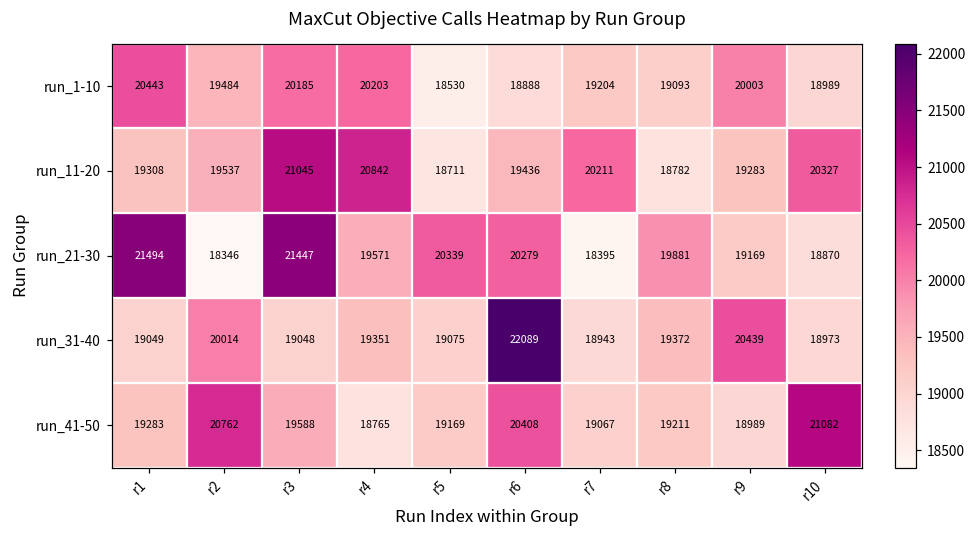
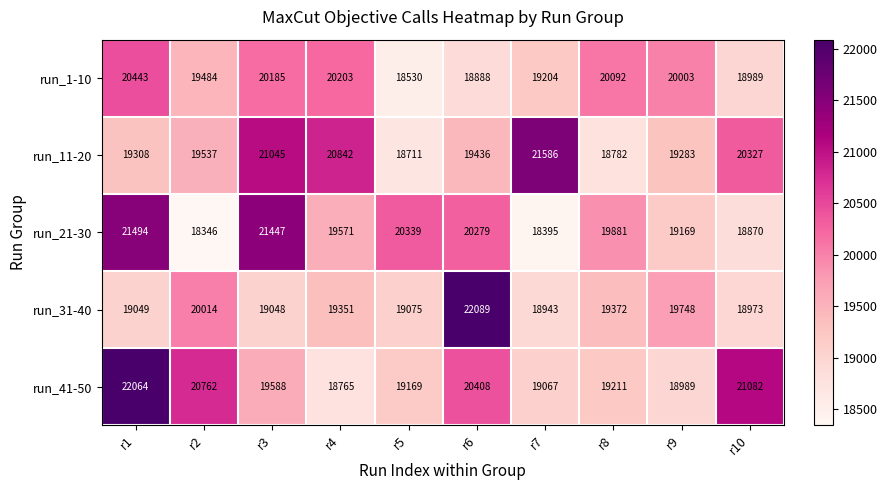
run_1-10, r8: 19093 -> 20092
run_11-20, r7: 20211 -> 21586
run_31-40, r9: 20439 -> 19748
run_41-50, r1: 19283 -> 22064
